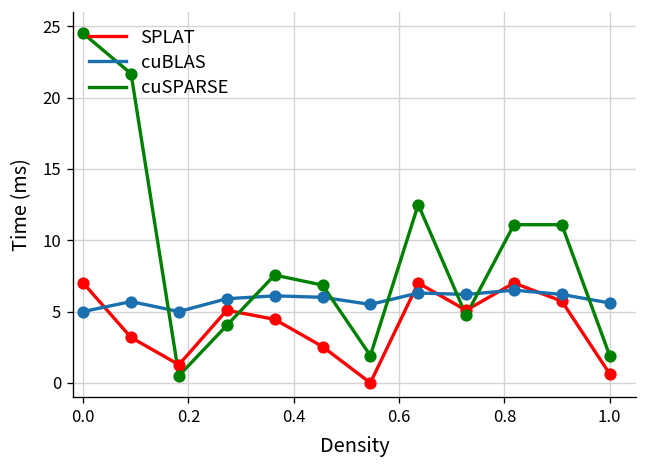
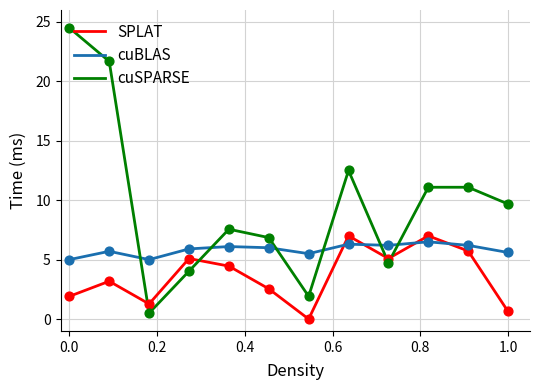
SPLAT, 0.0: 7.0 -> 1.9
cuSPARSE, 1.0: 1.9 -> 9.7
